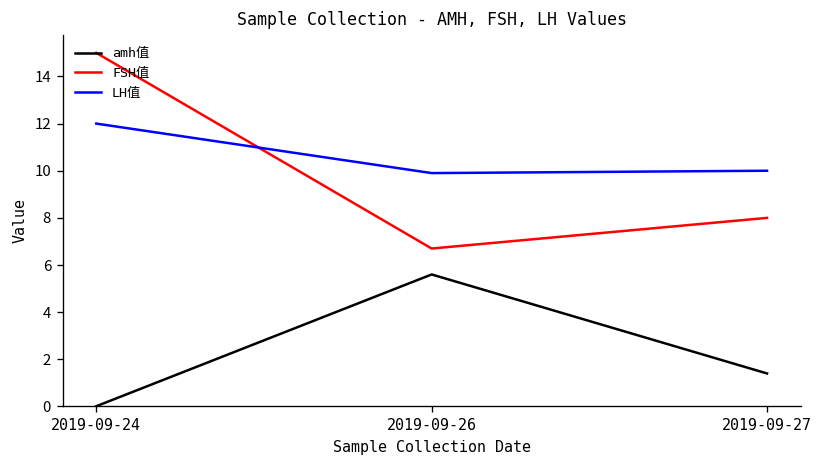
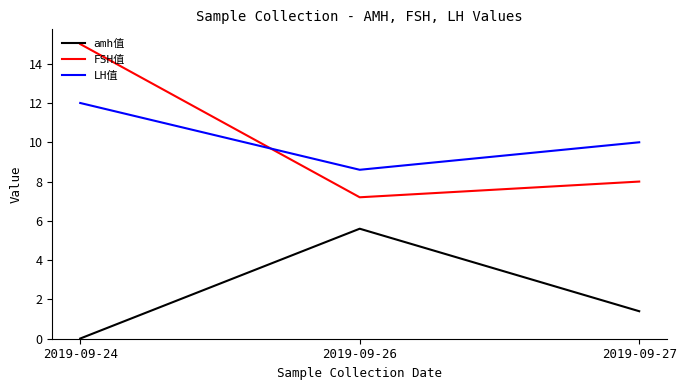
FSH值, 2019-09-26: 6.7 -> 7.2
LH值, 2019-09-26: 9.9 -> 8.6
